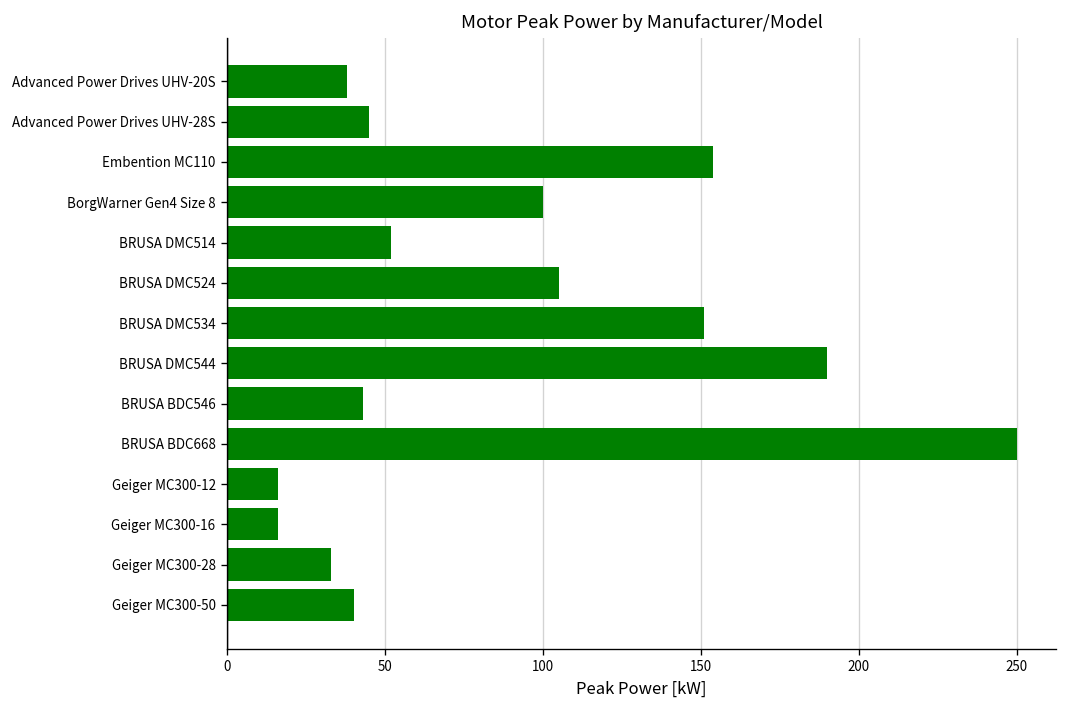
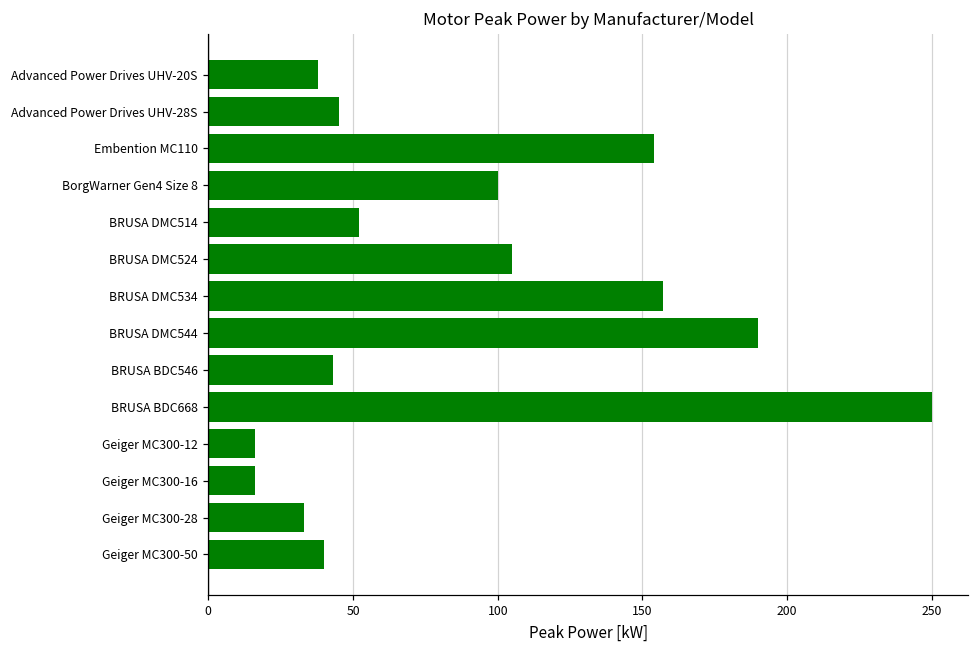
BRUSA DMC534: 151 -> 157
